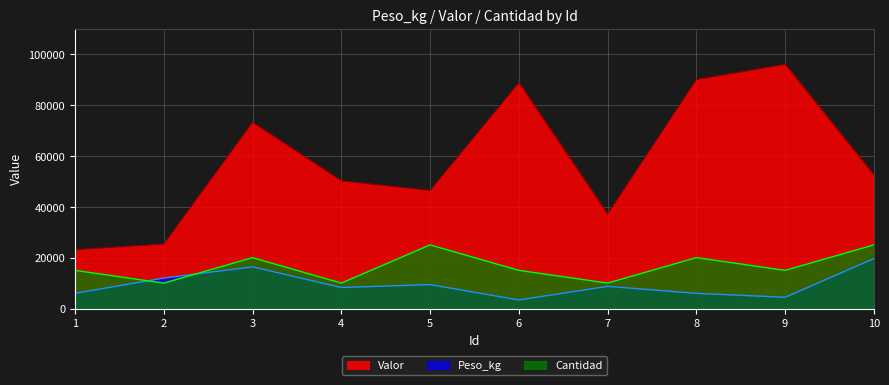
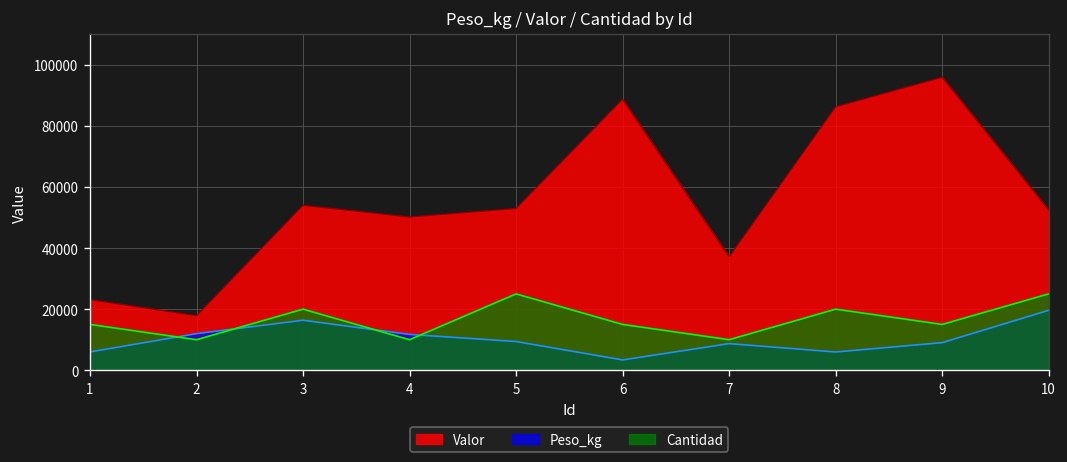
Valor, 2: 25000 -> 18000
Valor, 3: 73000 -> 54000
Peso_kg, 4: 8000 -> 12000
Valor, 5: 46000 -> 53000
Valor, 8: 90000 -> 86000
Peso_kg, 9: 4000 -> 9000
